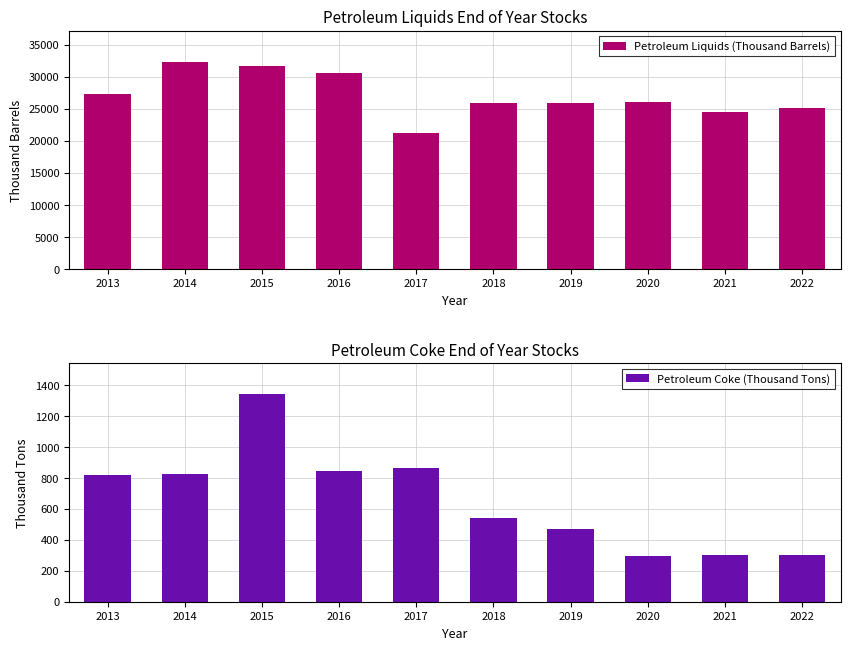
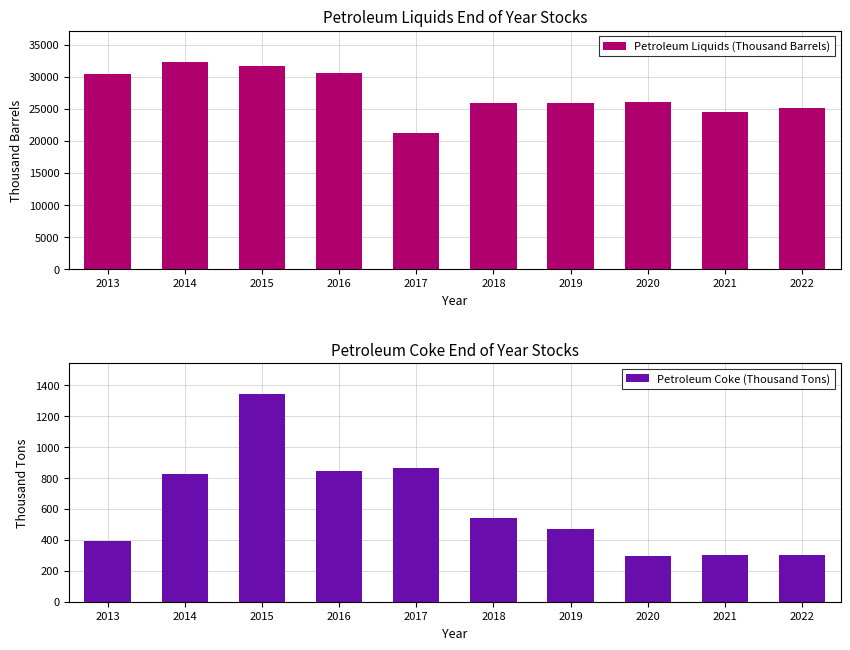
Petroleum Liquids End of Year Stocks, 2013: 27000 -> 30000
Petroleum Coke End of Year Stocks, 2013: 820 -> 390
